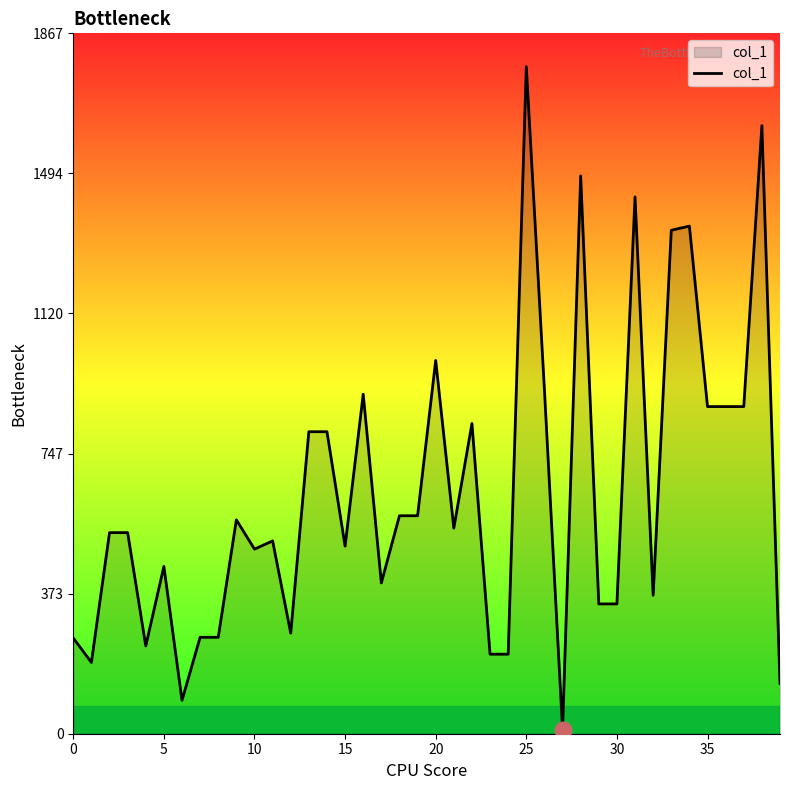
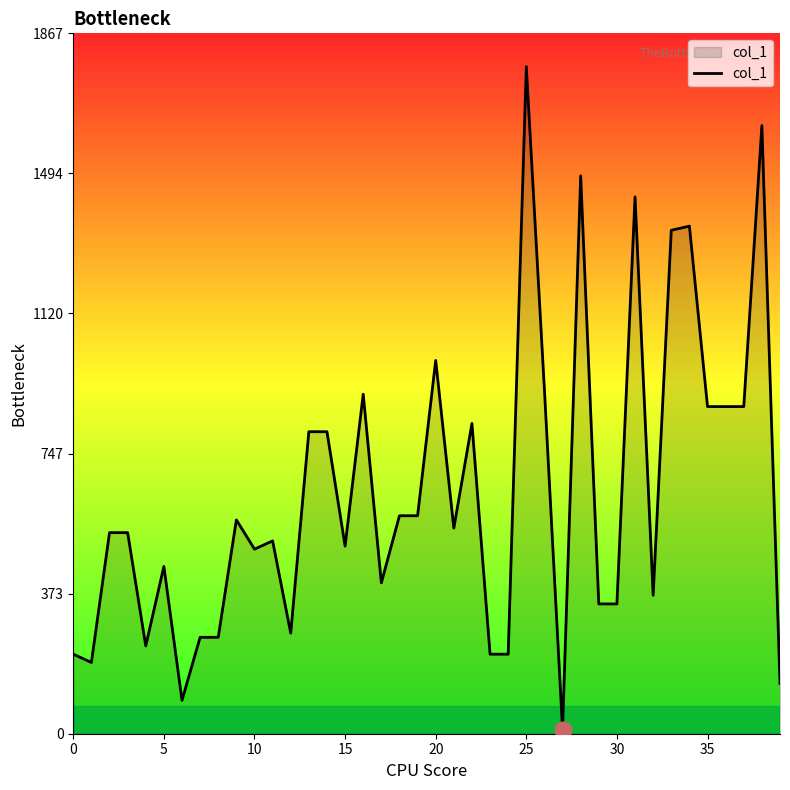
col_1, 0: 260 -> 210
